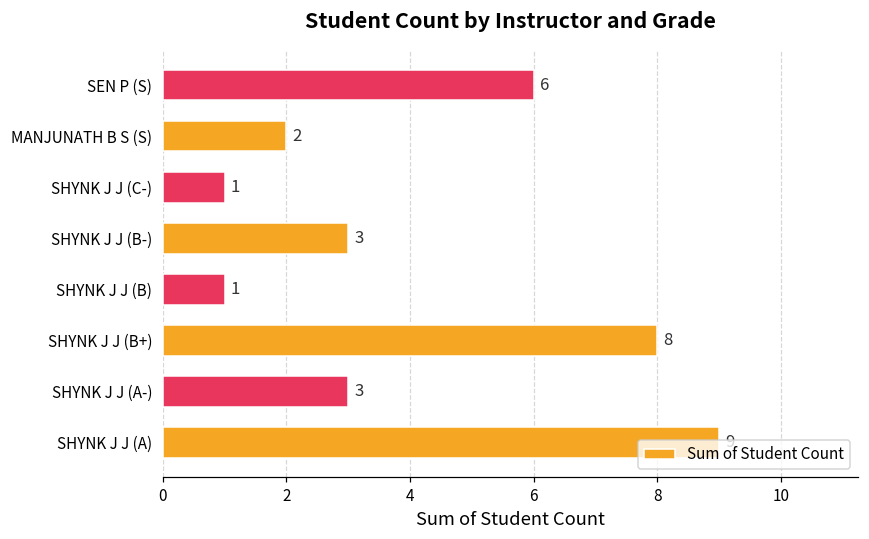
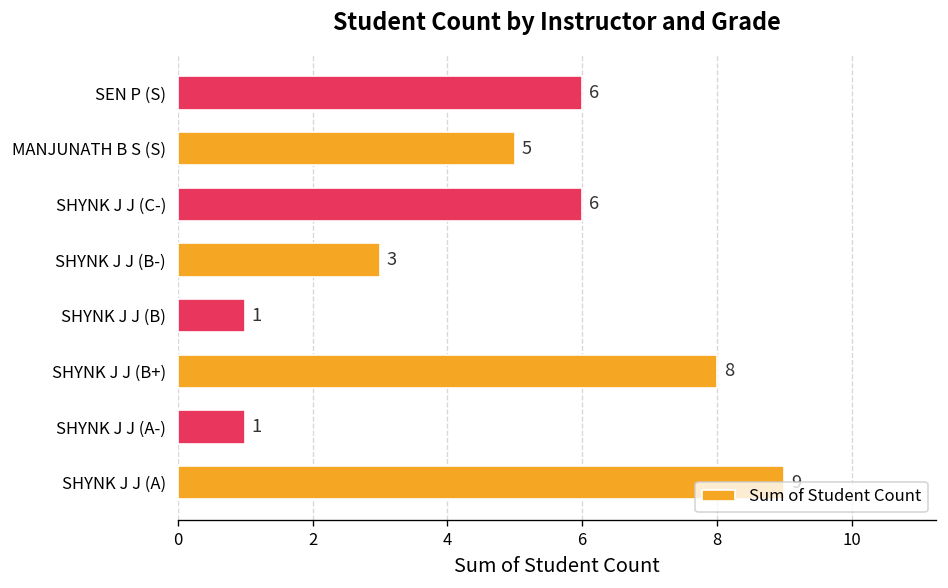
MANJUNATH B S (S): 2 -> 5
SHYNK J J (C-): 1 -> 6
SHYNK J J (A-): 3 -> 1
